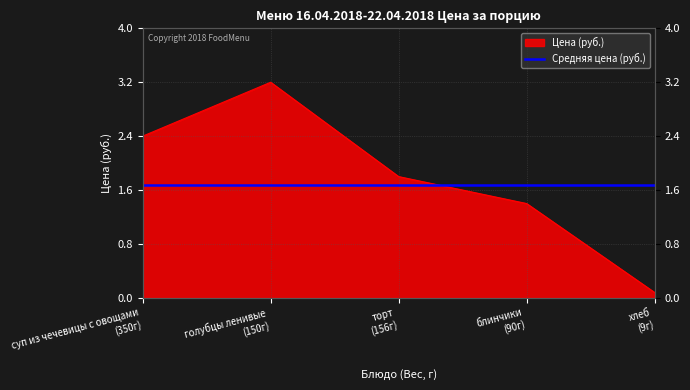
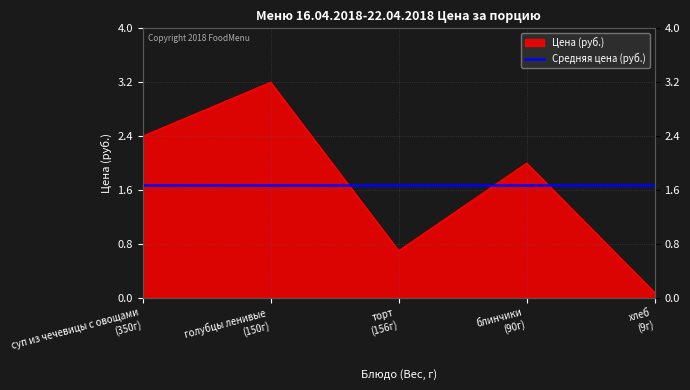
Цена (руб.), торт (156г): 1.8 -> 0.7
Цена (руб.), блинчики (90г): 1.4 -> 2.0
